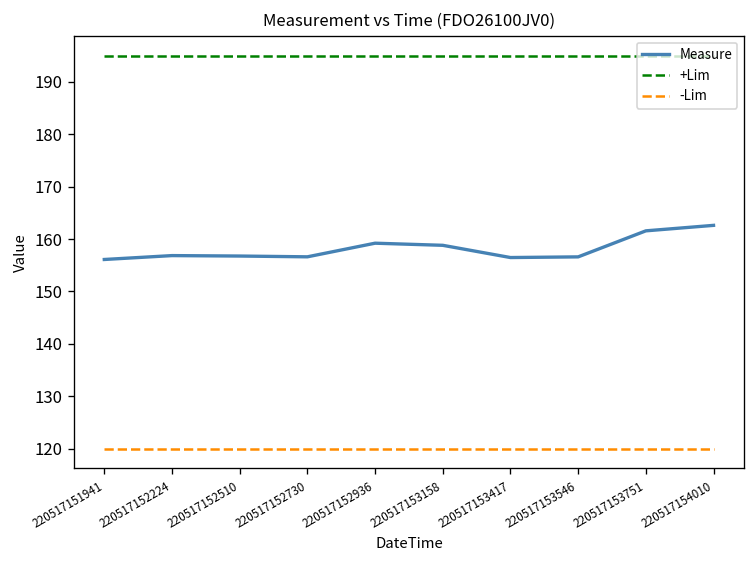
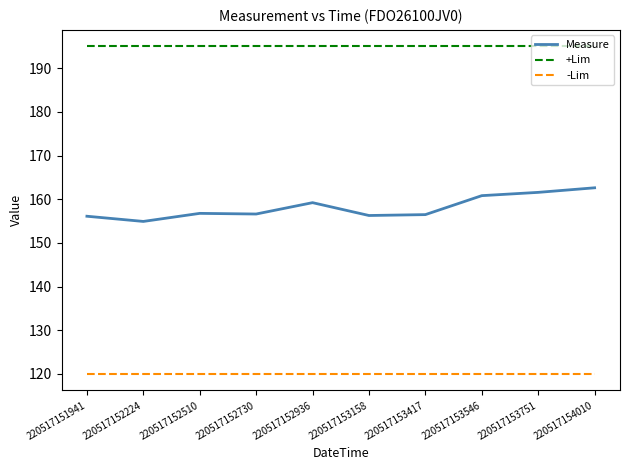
Measure, 220517152224: 157 -> 155
Measure, 220517153158: 159 -> 156
Measure, 220517153546: 157 -> 161
